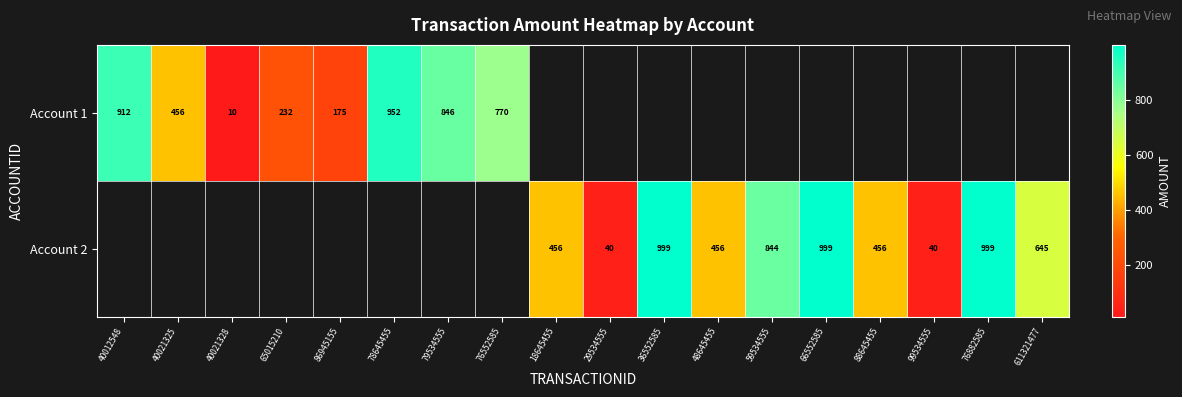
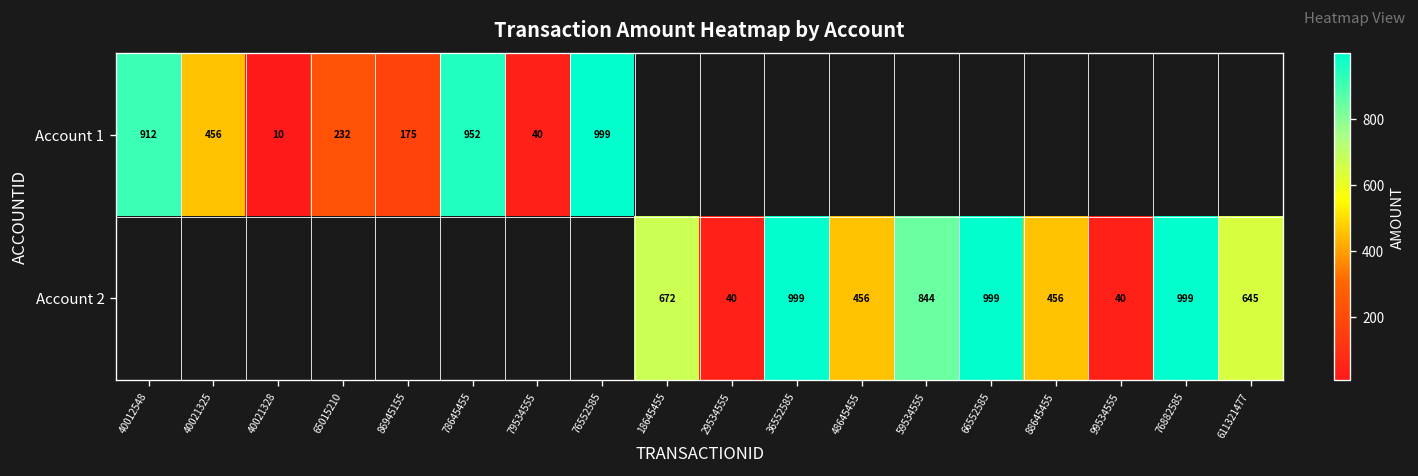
Account 1, 79534555: 846 -> 40
Account 1, 76552585: 770 -> 999
Account 2, 18645455: 456 -> 672
